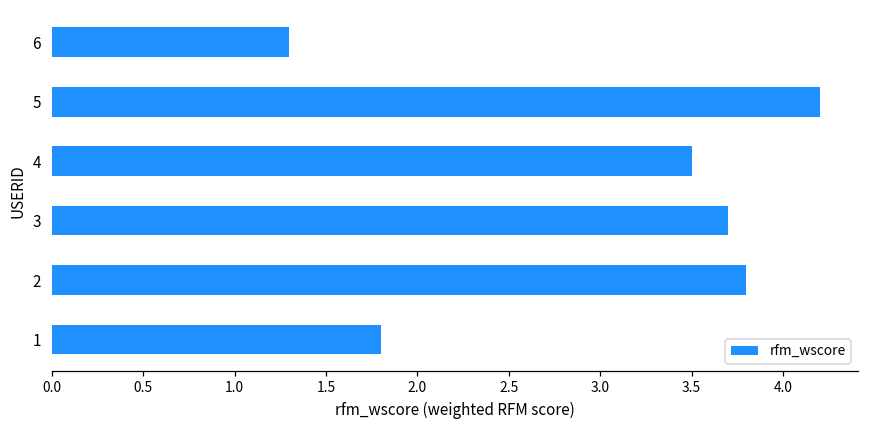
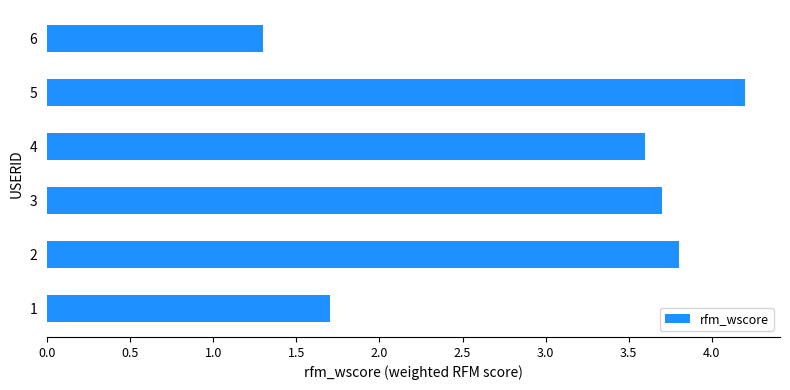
4: 3.5 -> 3.6
1: 1.8 -> 1.7
